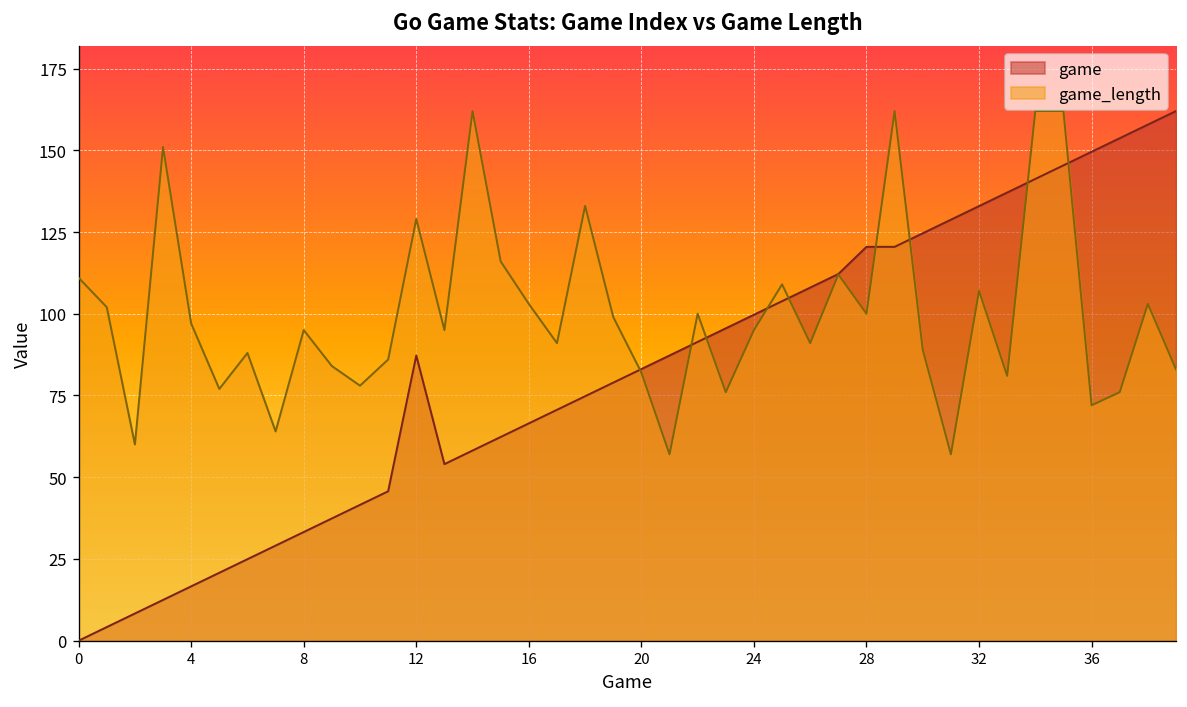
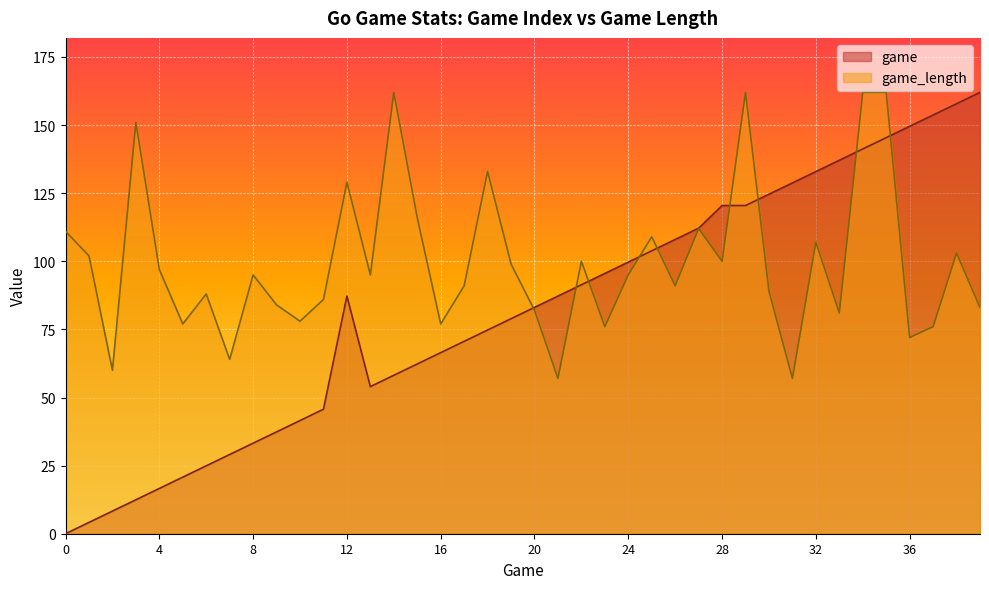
game_length, 16: 103 -> 77
